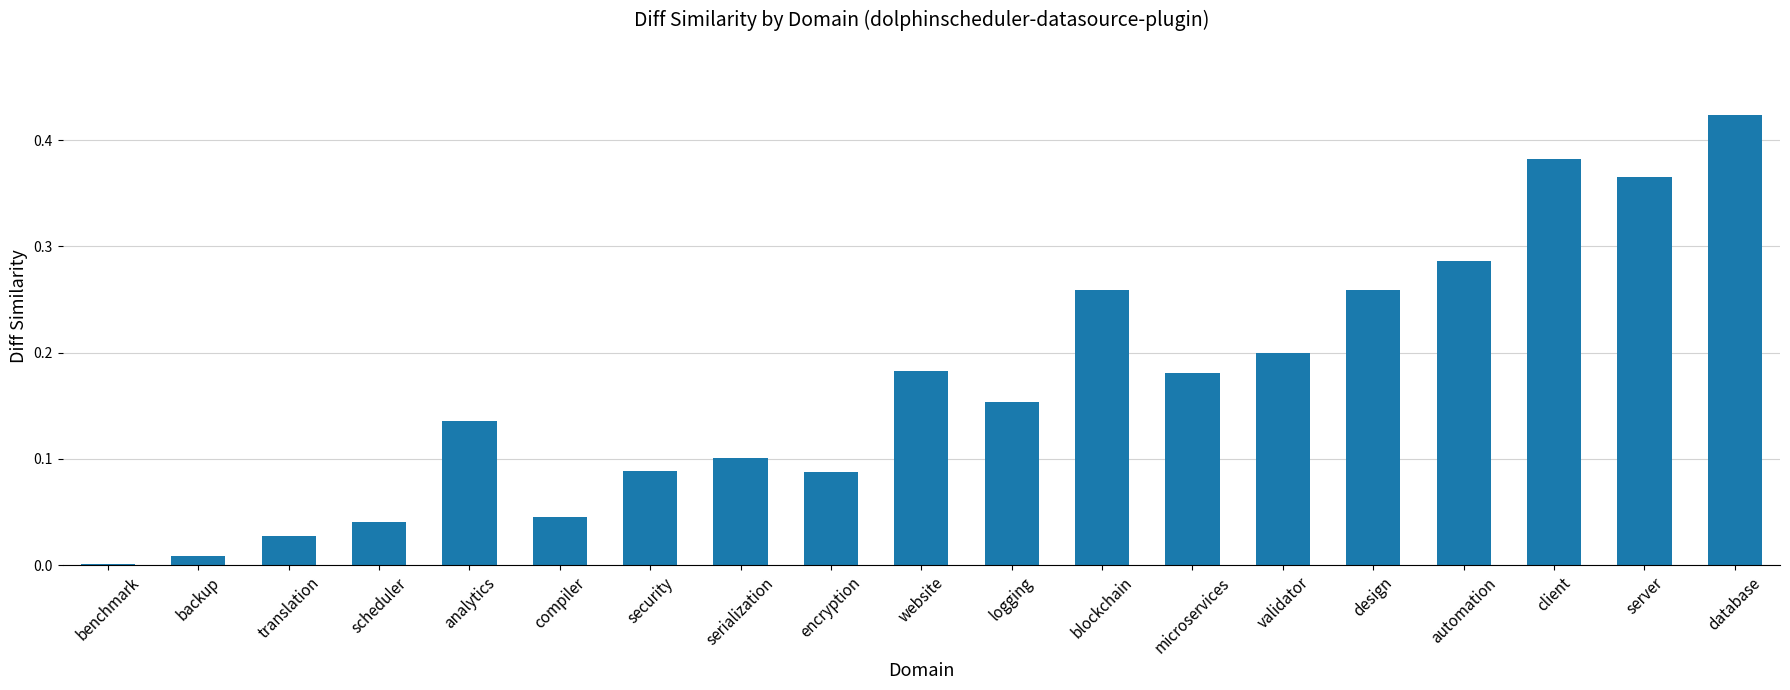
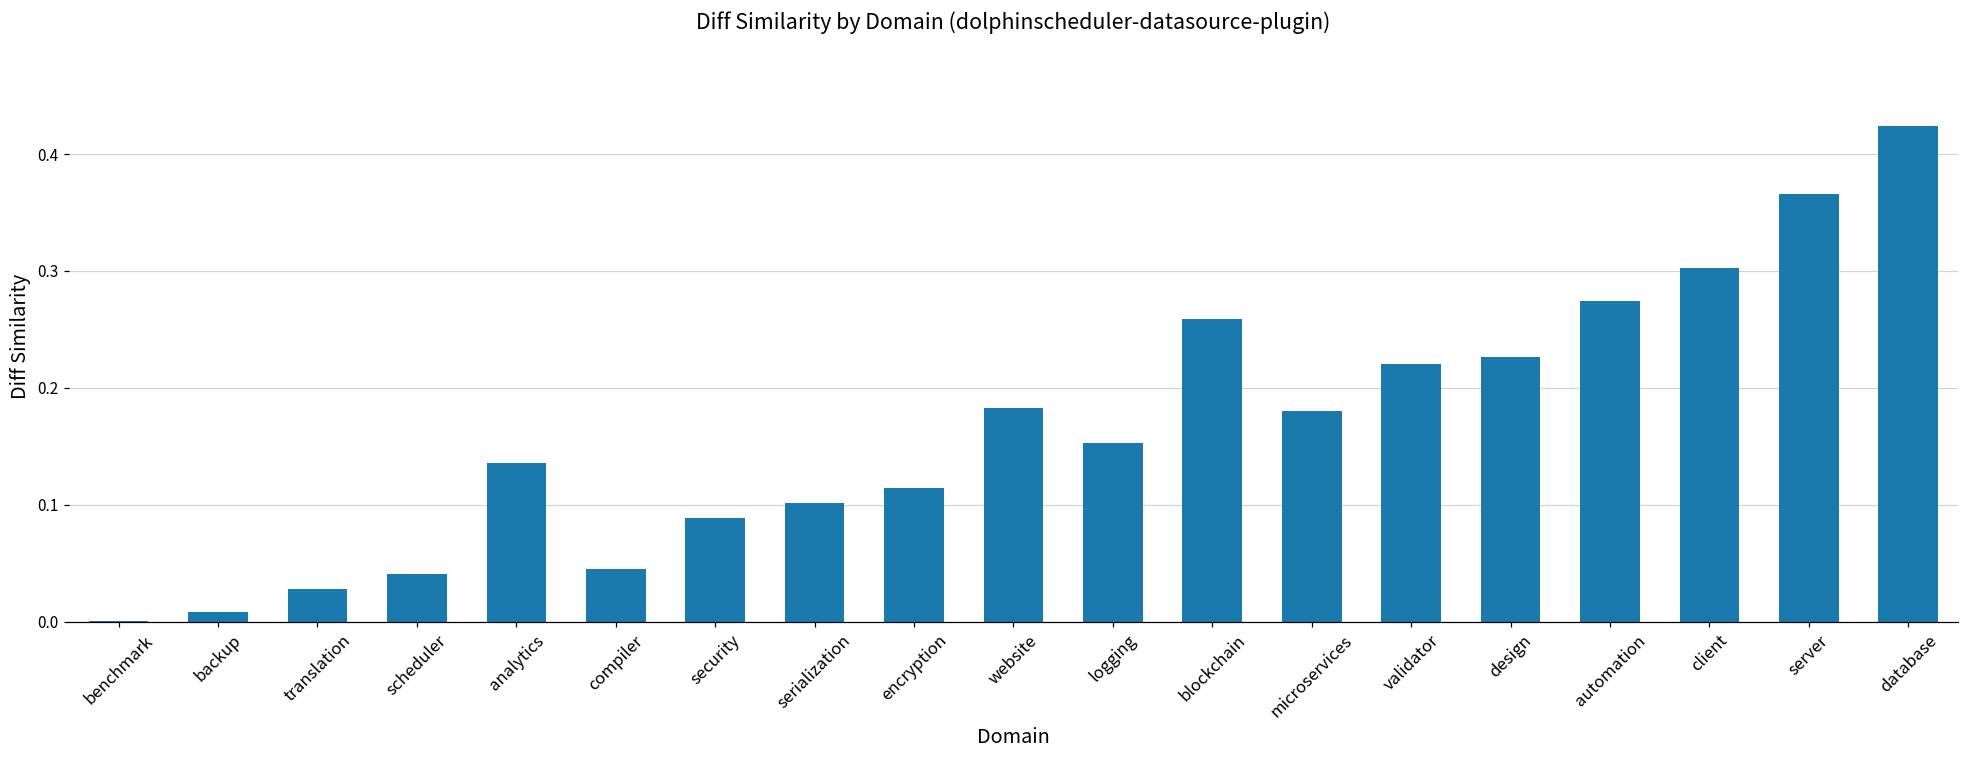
encryption: 0.087 -> 0.114
validator: 0.200 -> 0.220
design: 0.258 -> 0.227
automation: 0.286 -> 0.274
client: 0.382 -> 0.303
